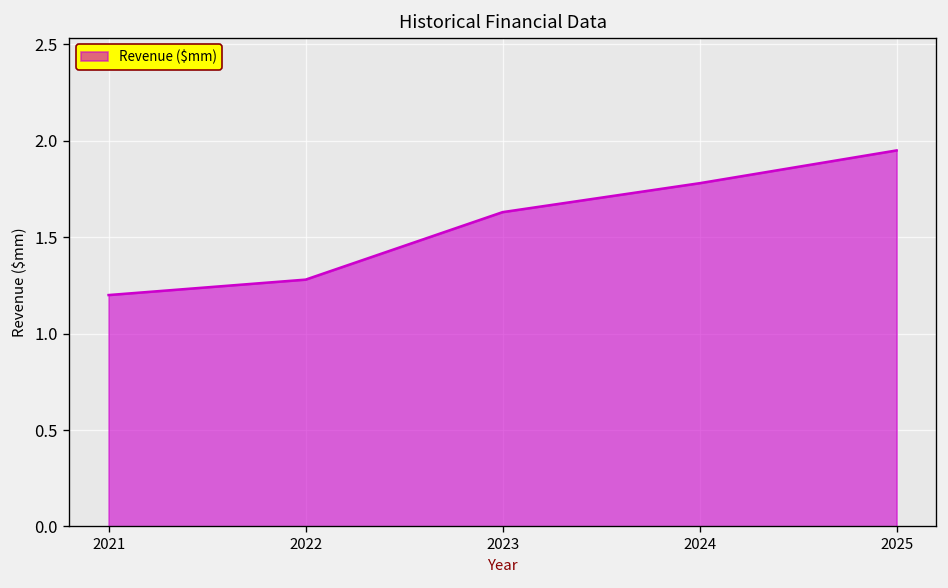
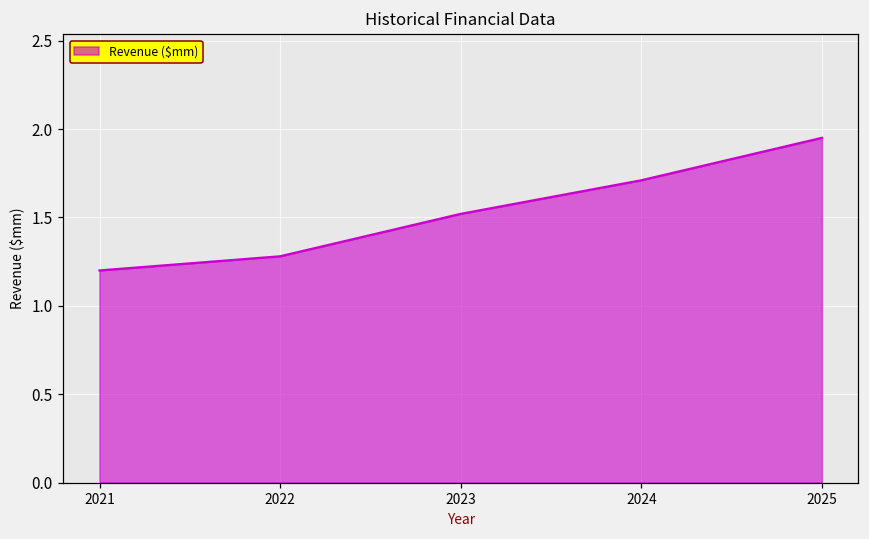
2023: 1.63 -> 1.52
2024: 1.78 -> 1.71
